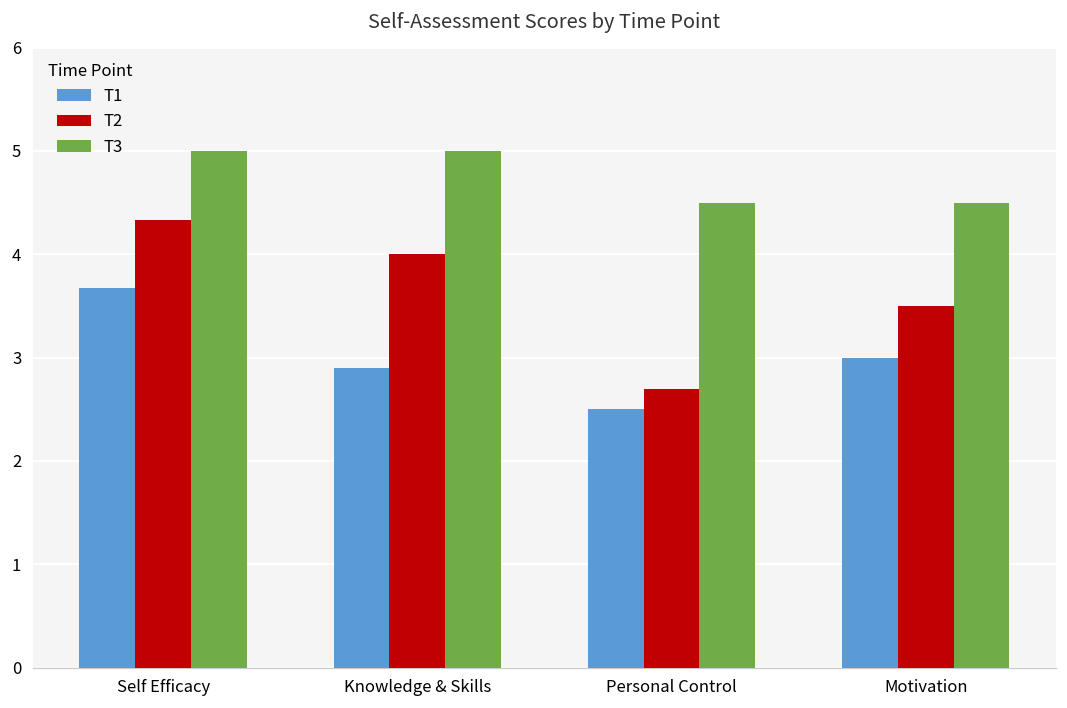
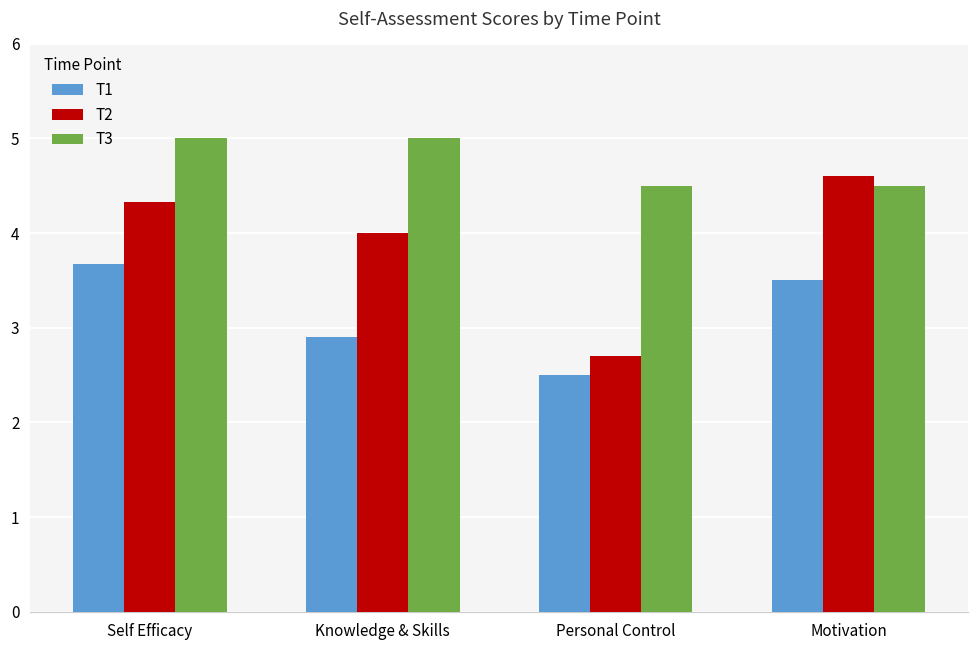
T1, Motivation: 3.0 -> 3.5
T2, Motivation: 3.5 -> 4.6
